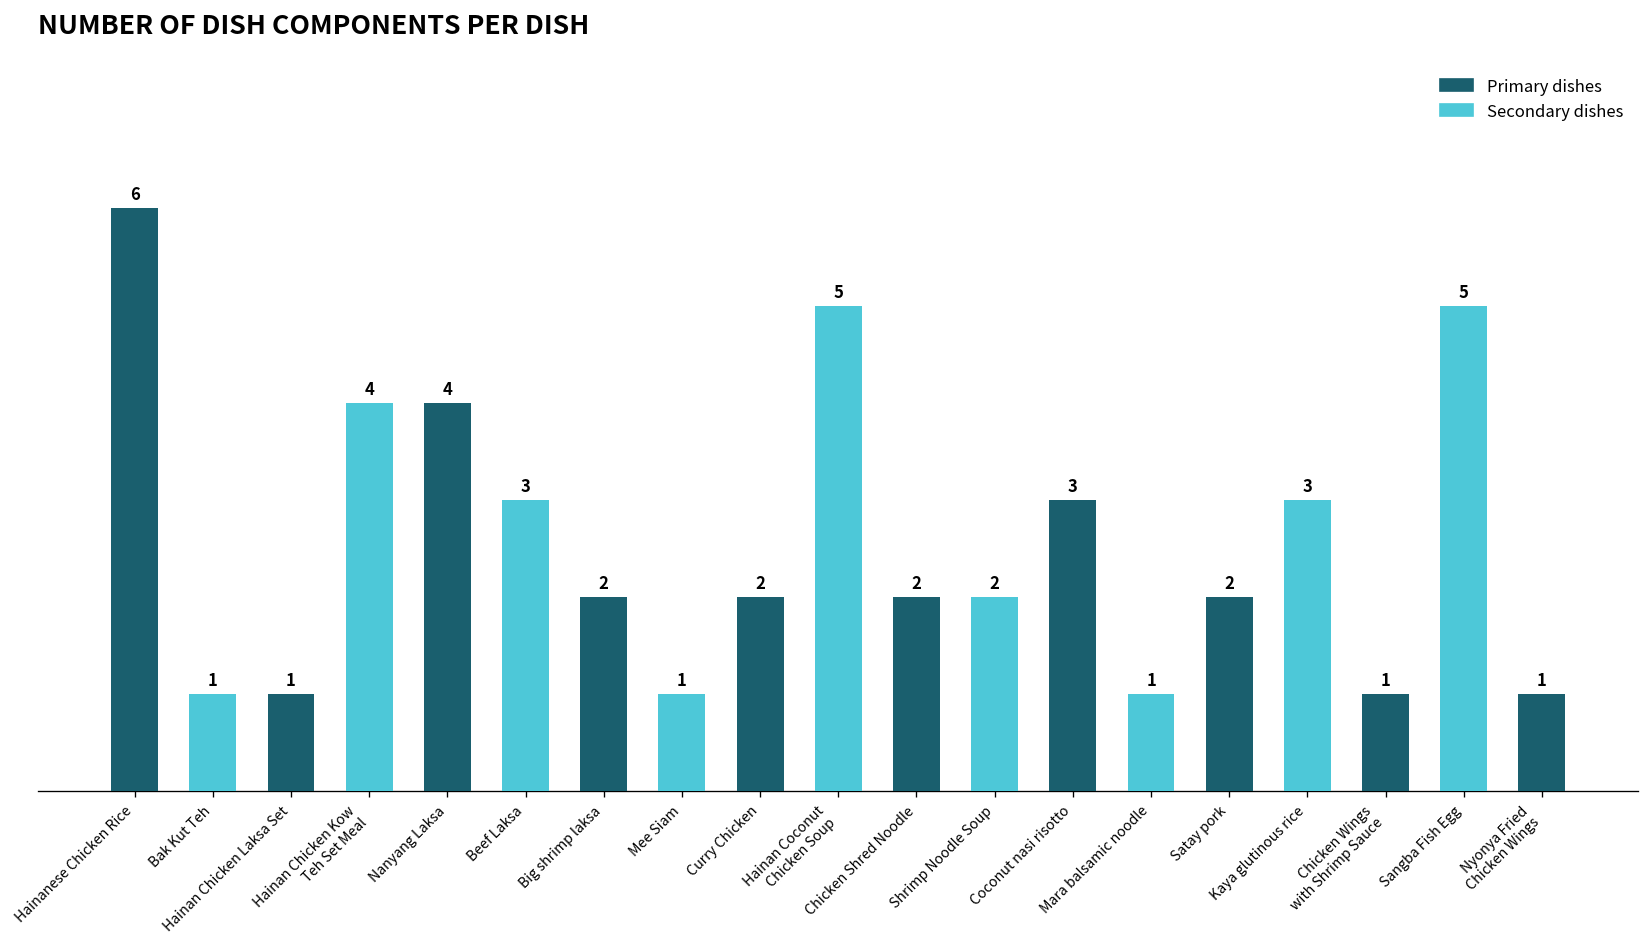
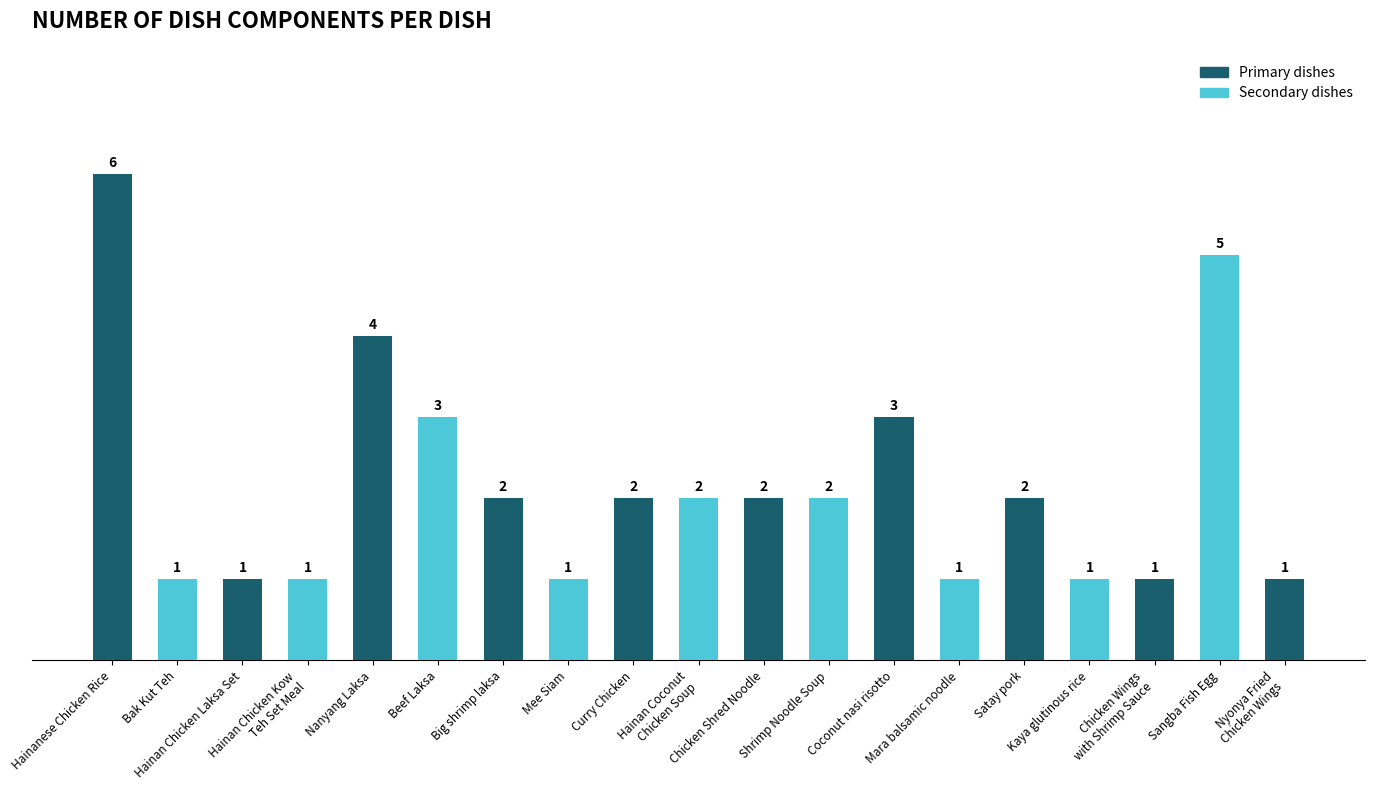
Hainan Chicken Kow Teh Set Meal: 4 -> 1
Hainan Coconut Chicken Soup: 5 -> 2
Kaya glutinous rice: 3 -> 1
